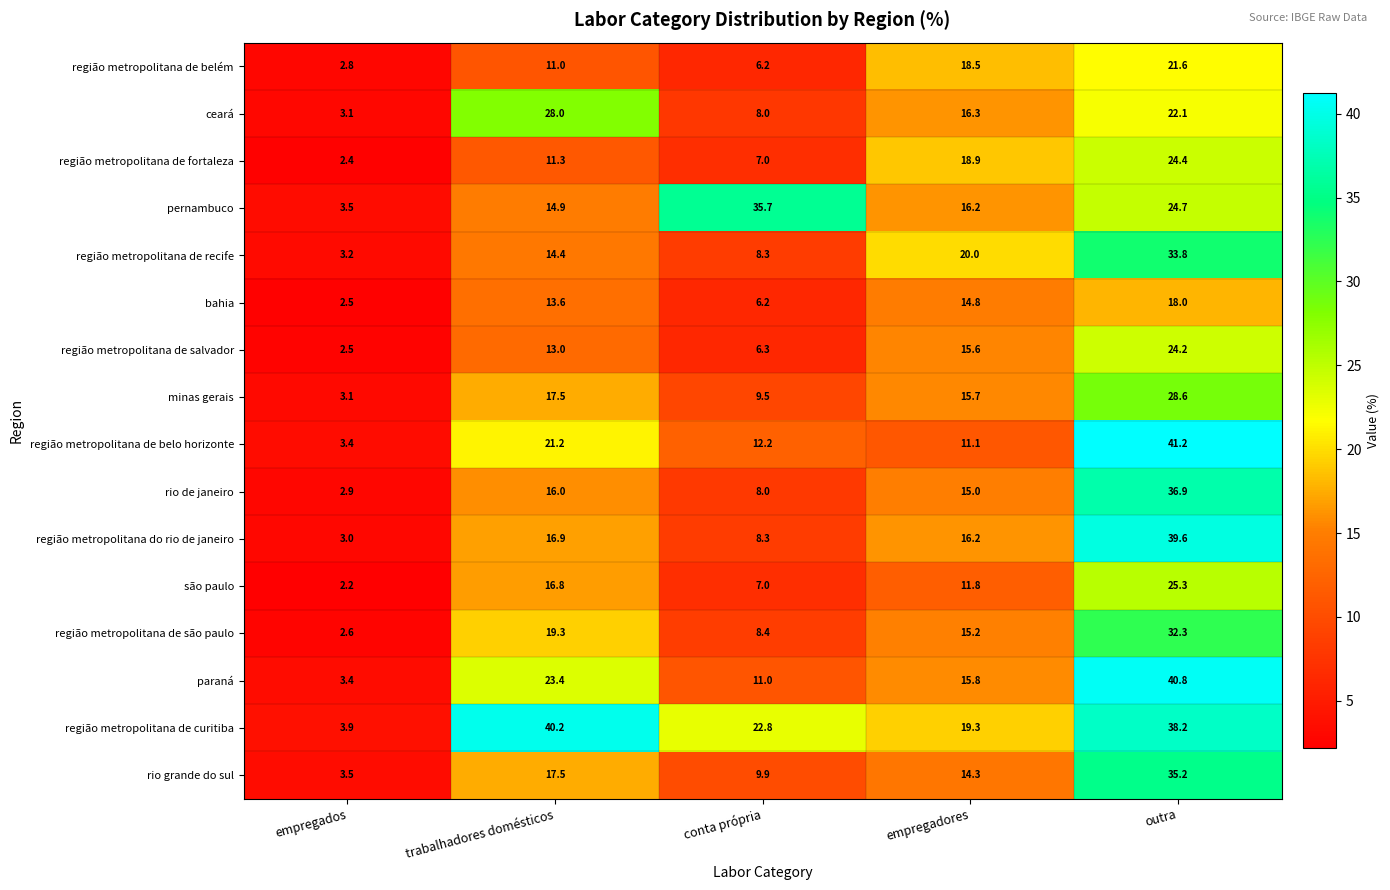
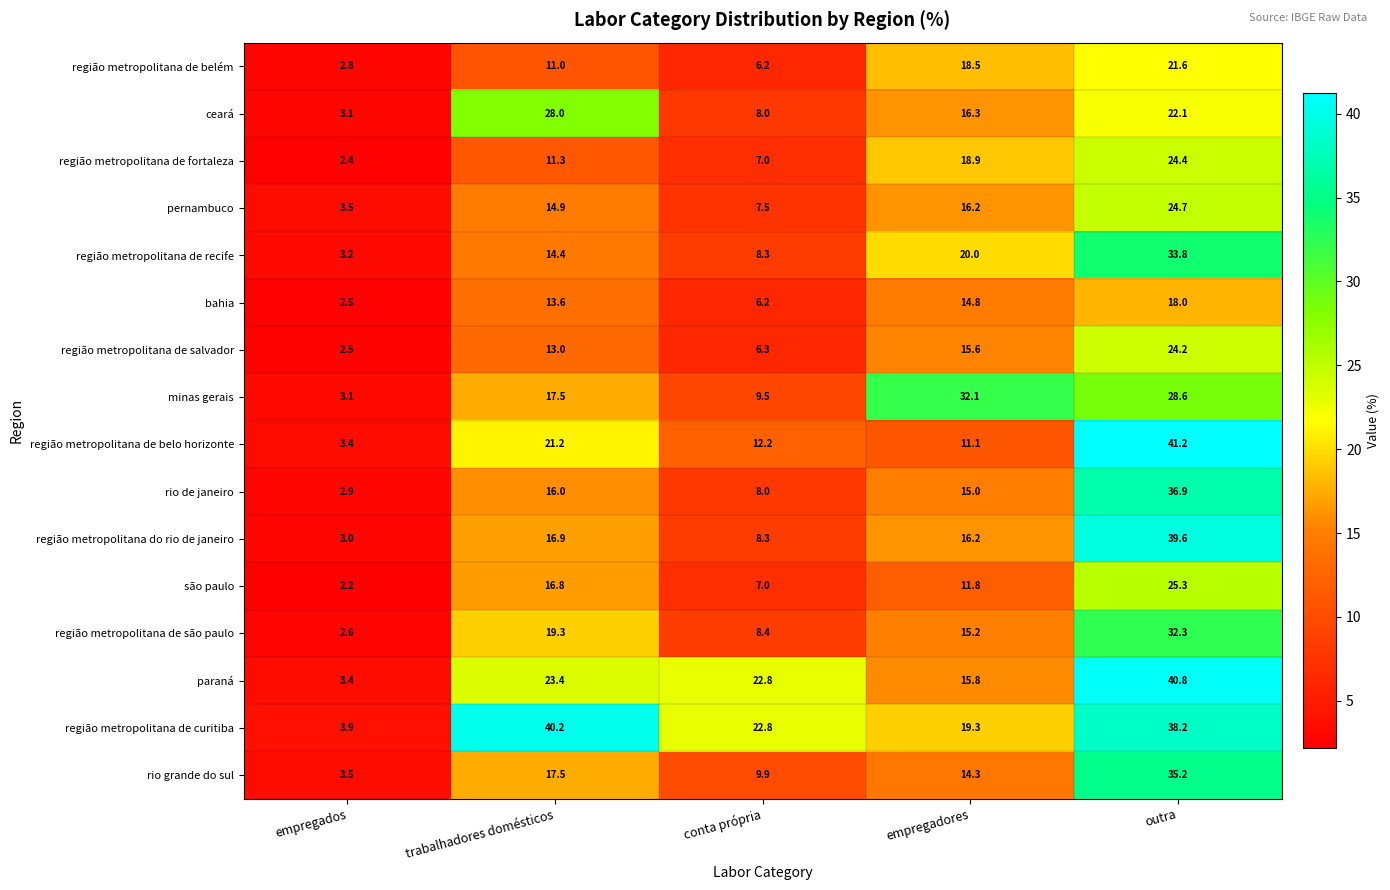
pernambuco, conta própria: 35.7 -> 7.5
minas gerais, empregadores: 15.7 -> 32.1
paraná, conta própria: 11.0 -> 22.8
